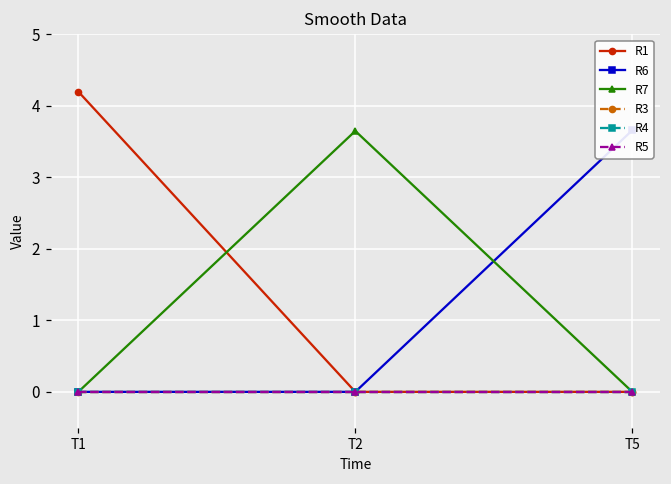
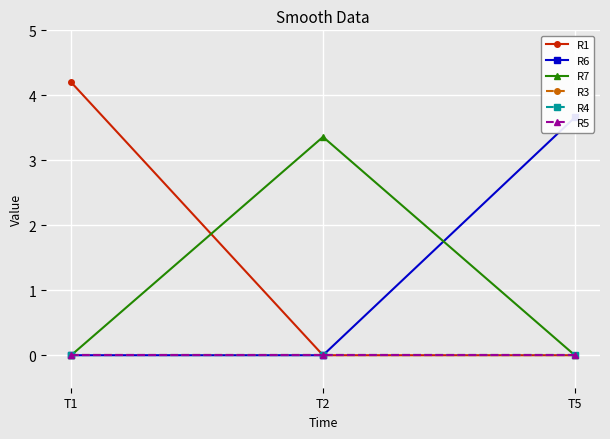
R7, T2: 3.7 -> 3.4
